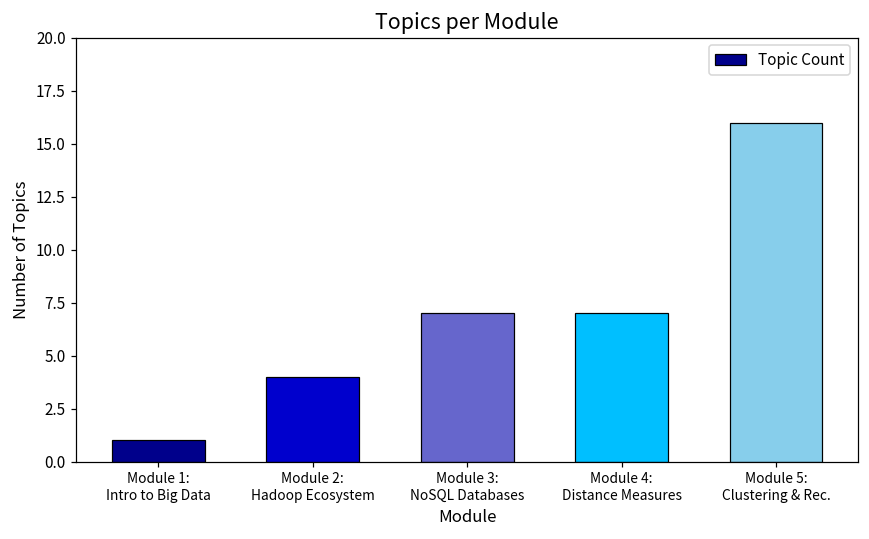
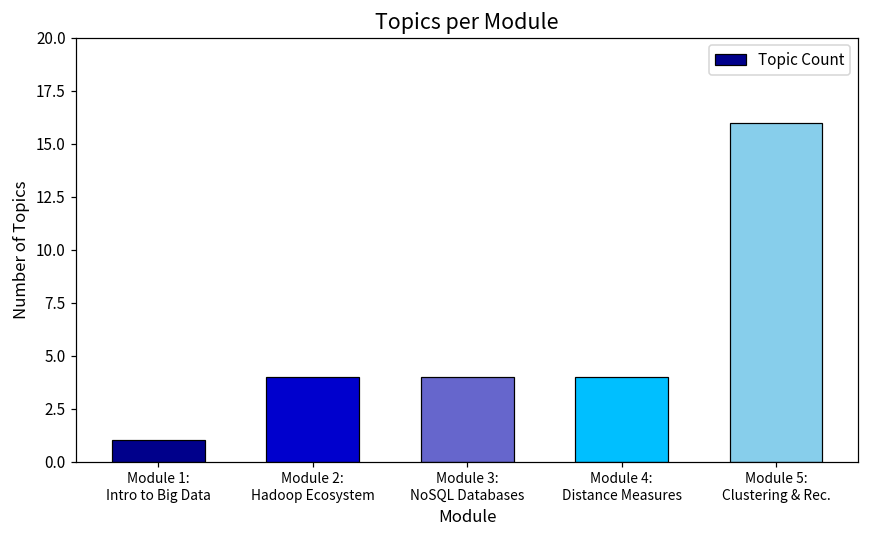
Module 3: NoSQL Databases: 7 -> 4
Module 4: Distance Measures: 7 -> 4
